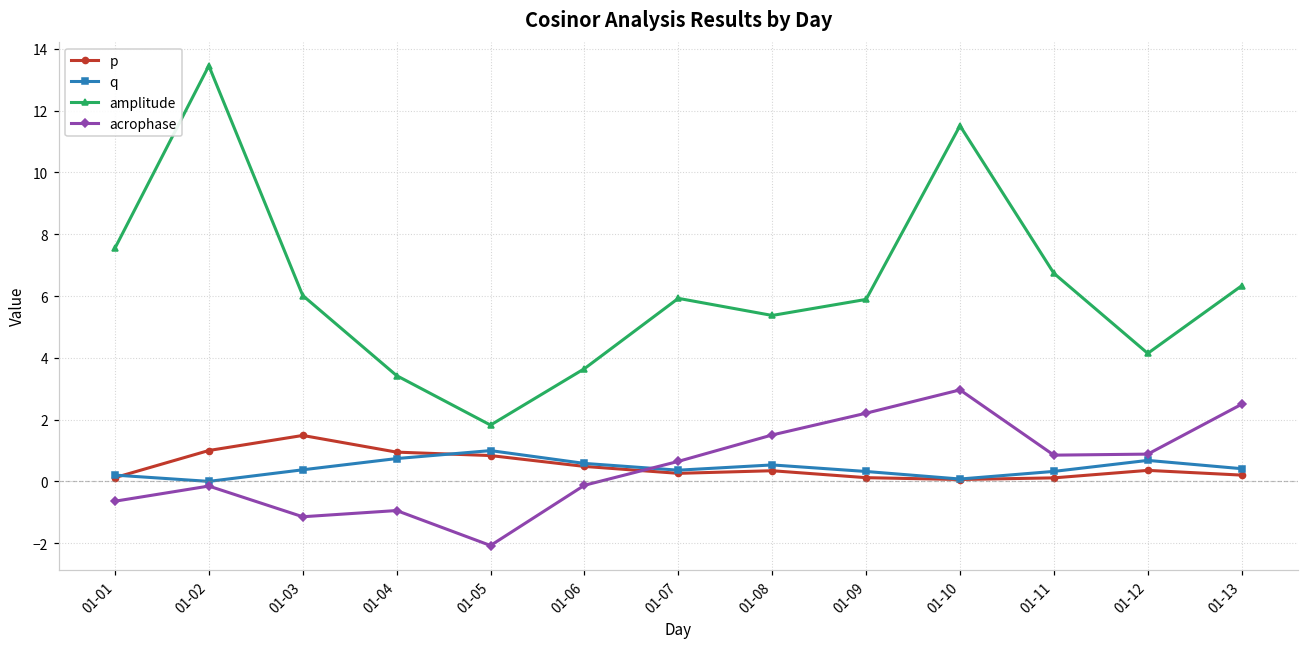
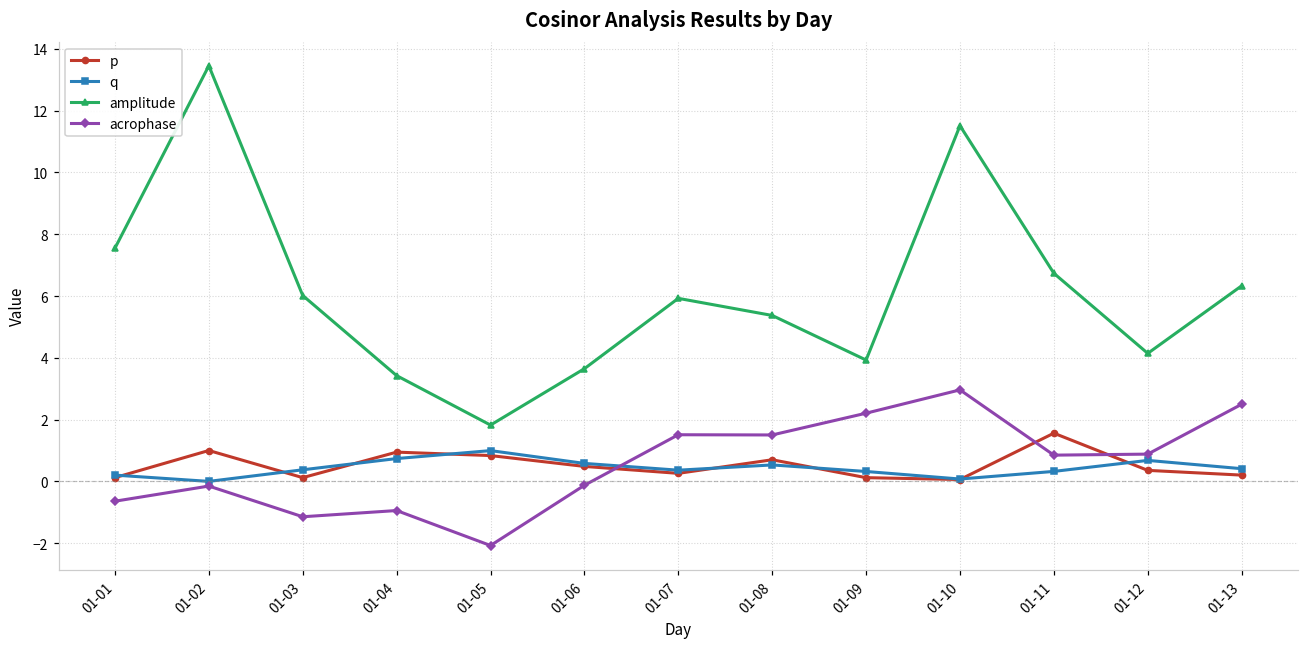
p, 01-03: 1.5 -> 0.1
acrophase, 01-07: 0.6 -> 1.5
p, 01-08: 0.3 -> 0.7
amplitude, 01-09: 5.9 -> 3.9
p, 01-11: 0.1 -> 1.6
